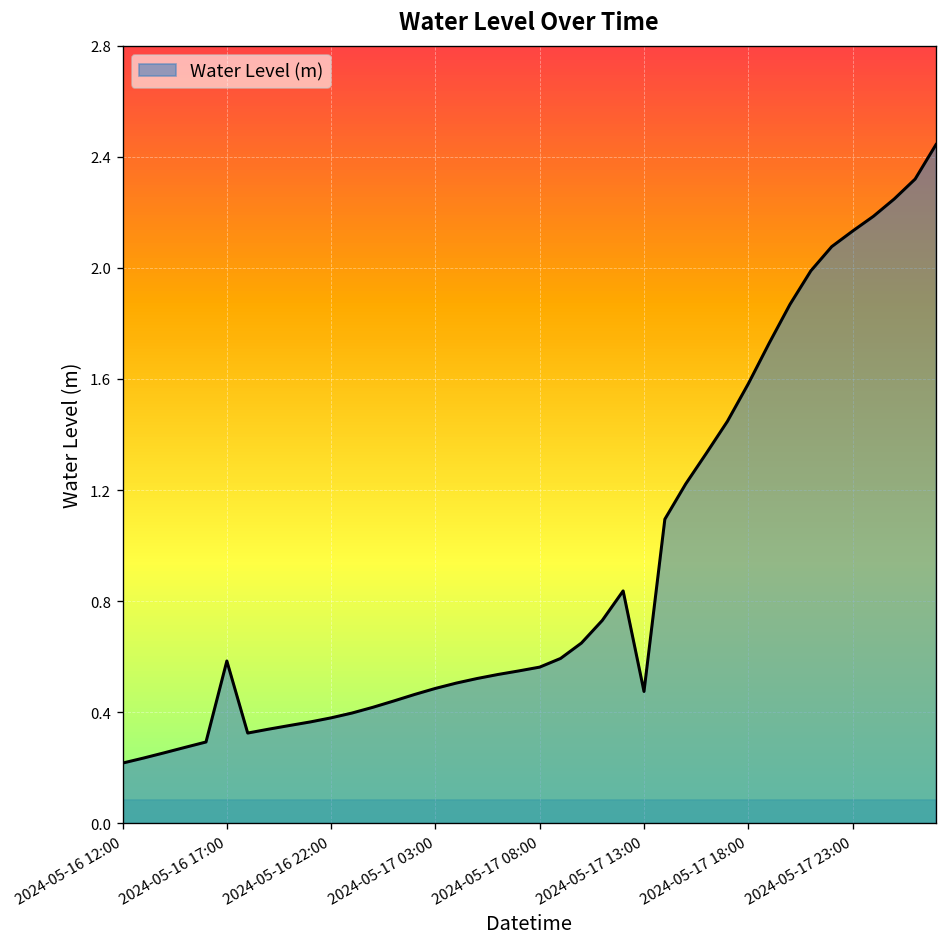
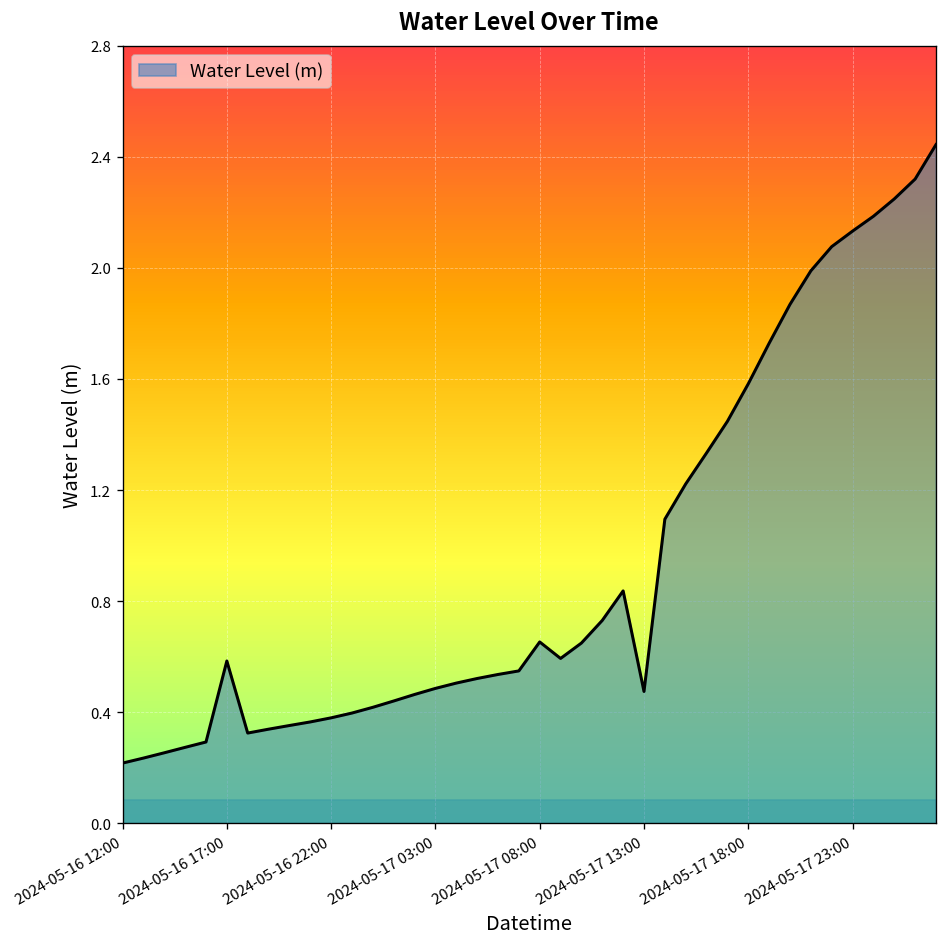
2024-05-17 08:00: 0.56 -> 0.65
